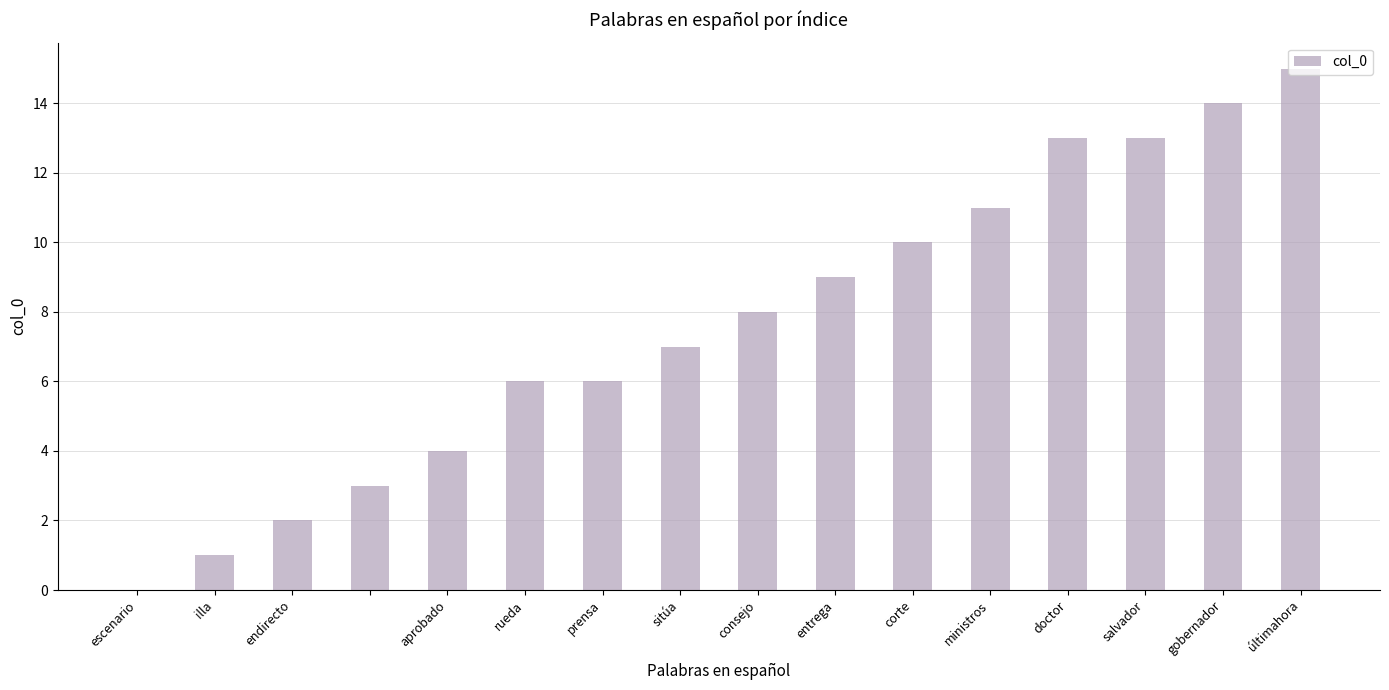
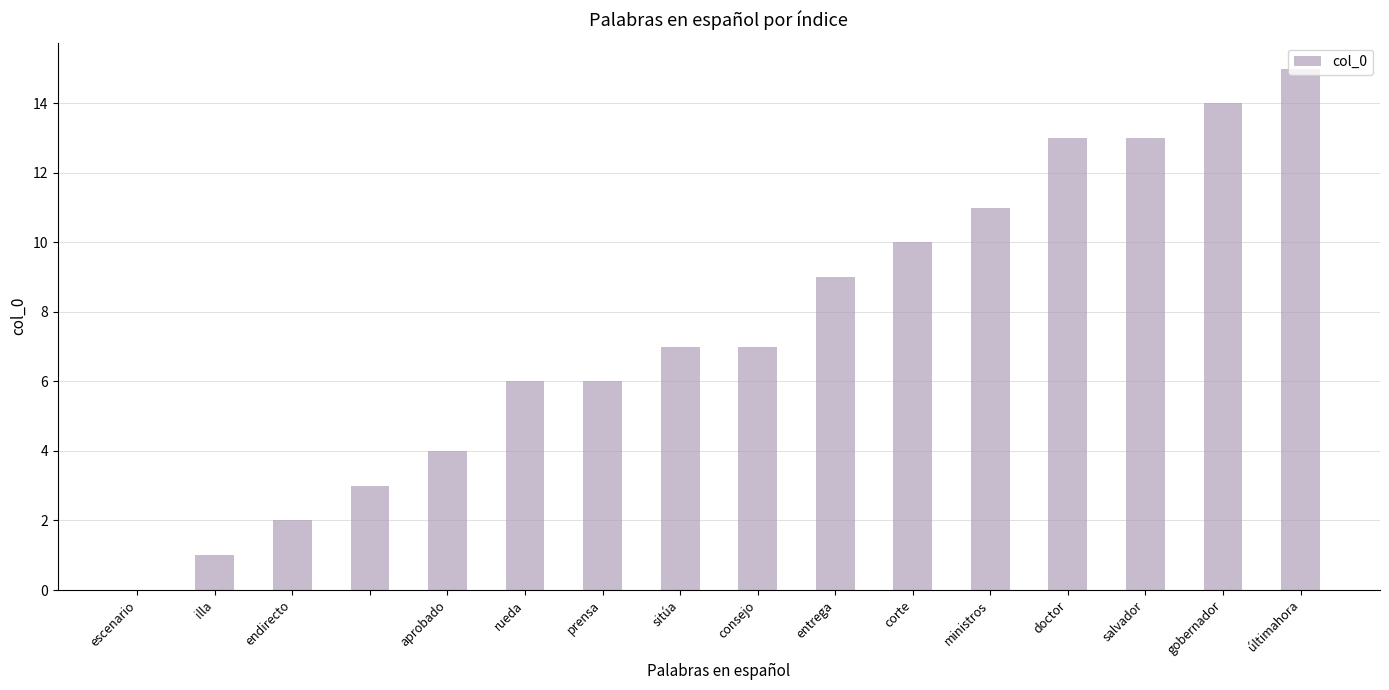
consejo: 8 -> 7
